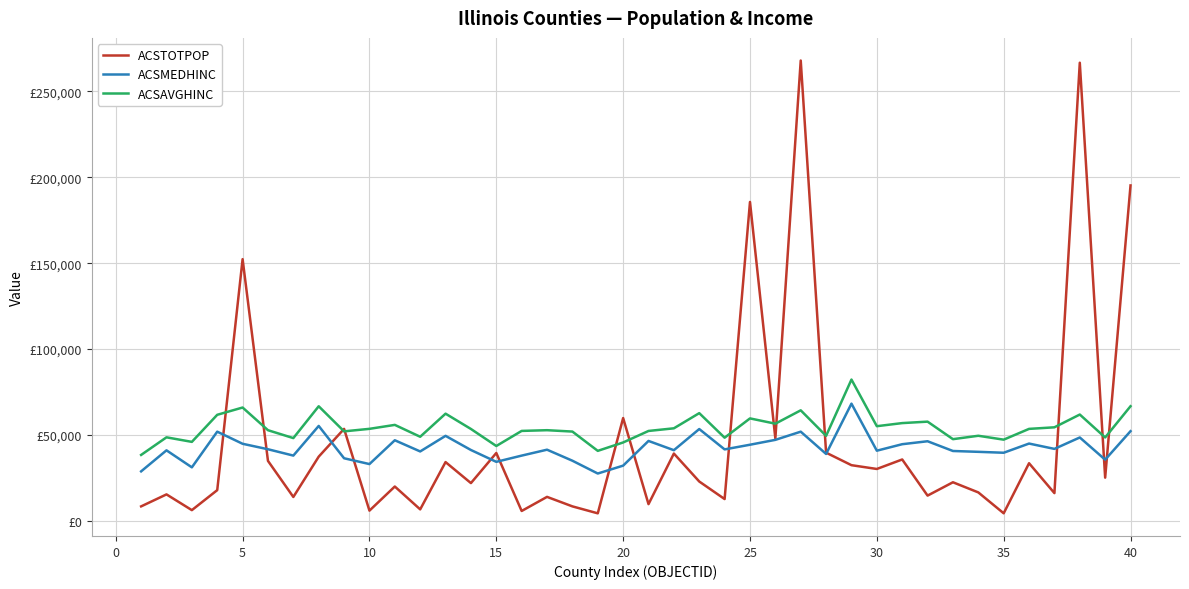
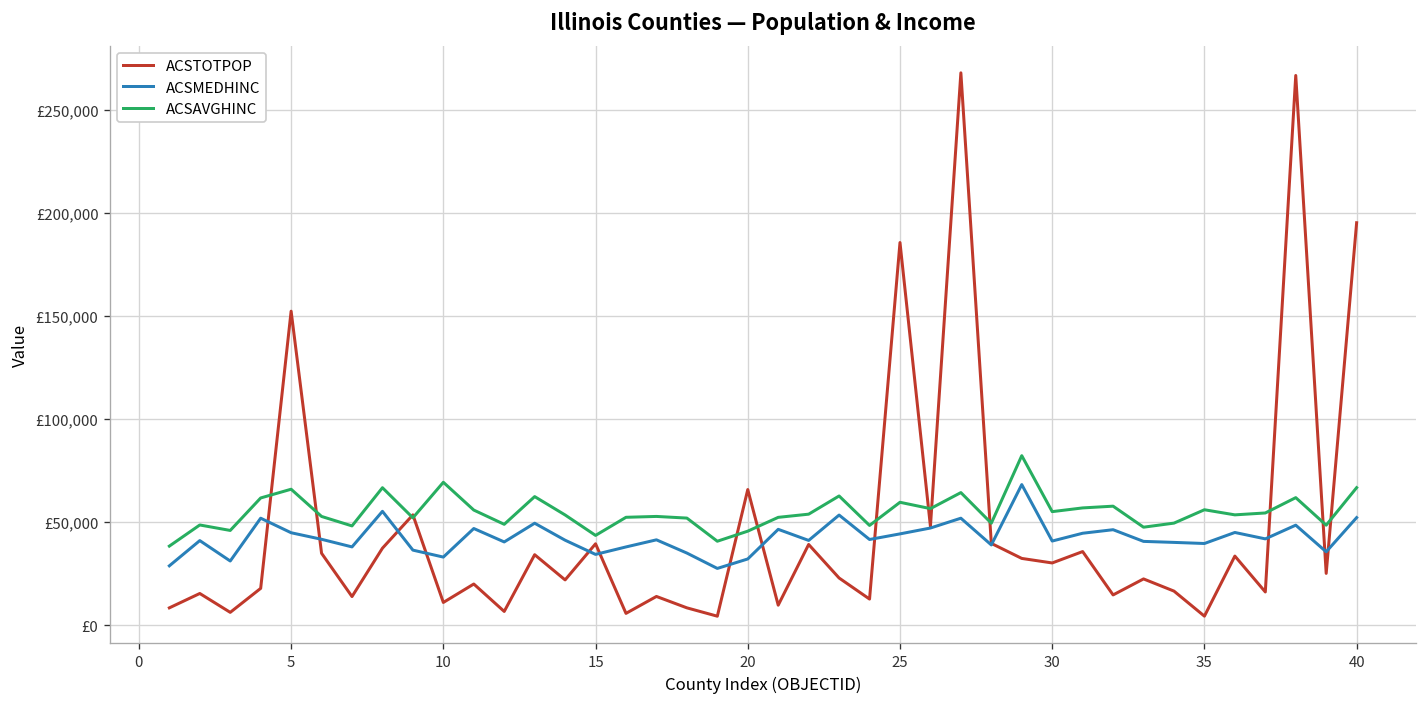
ACSTOTPOP, 10: £6,000 -> £11,000
ACSAVGHINC, 10: £54,000 -> £69,000
ACSTOTPOP, 20: £60,000 -> £66,000
ACSAVGHINC, 35: £47,000 -> £56,000
